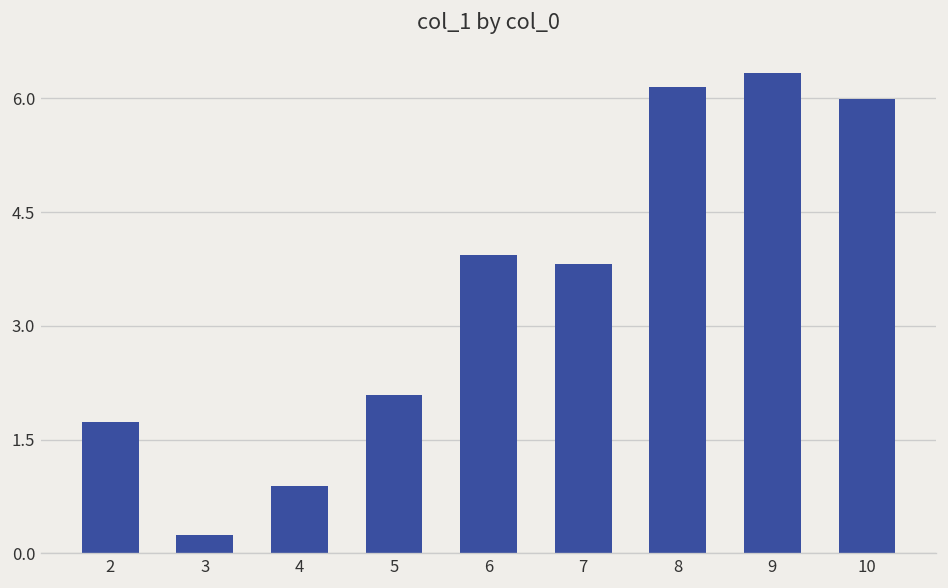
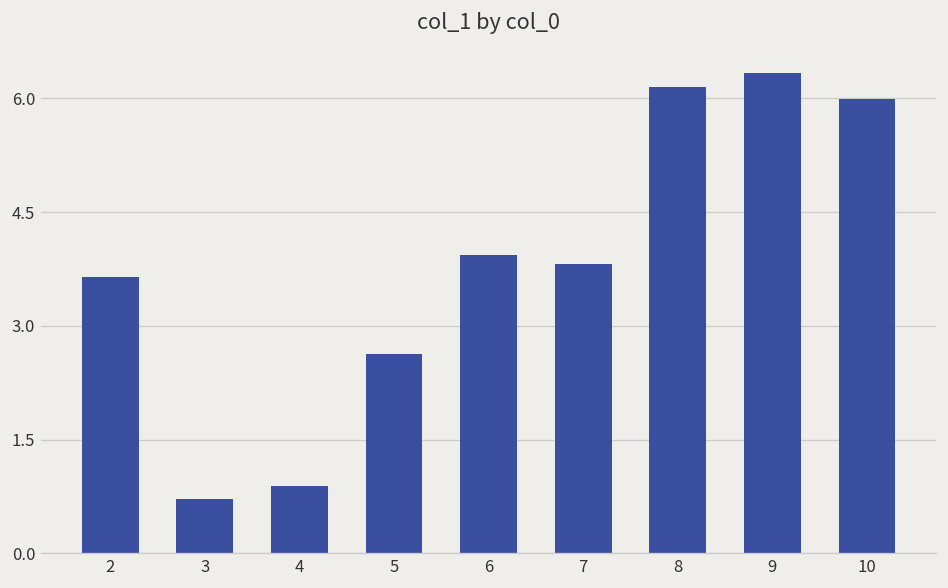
2: 1.7 -> 3.6
3: 0.2 -> 0.7
5: 2.1 -> 2.6
